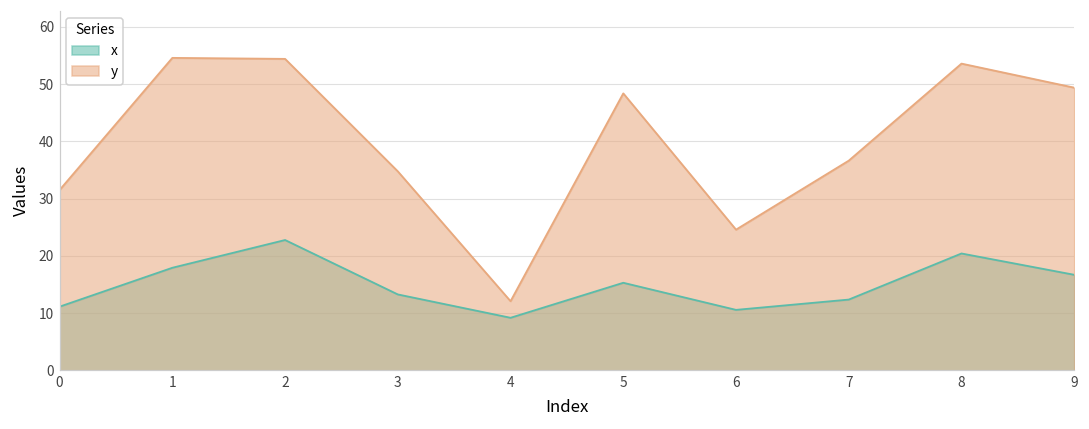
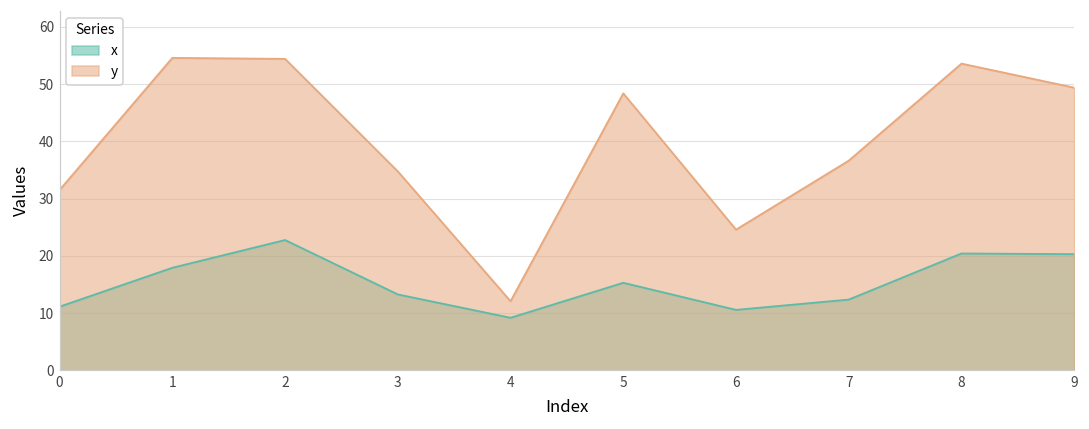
x, 9: 17 -> 20
